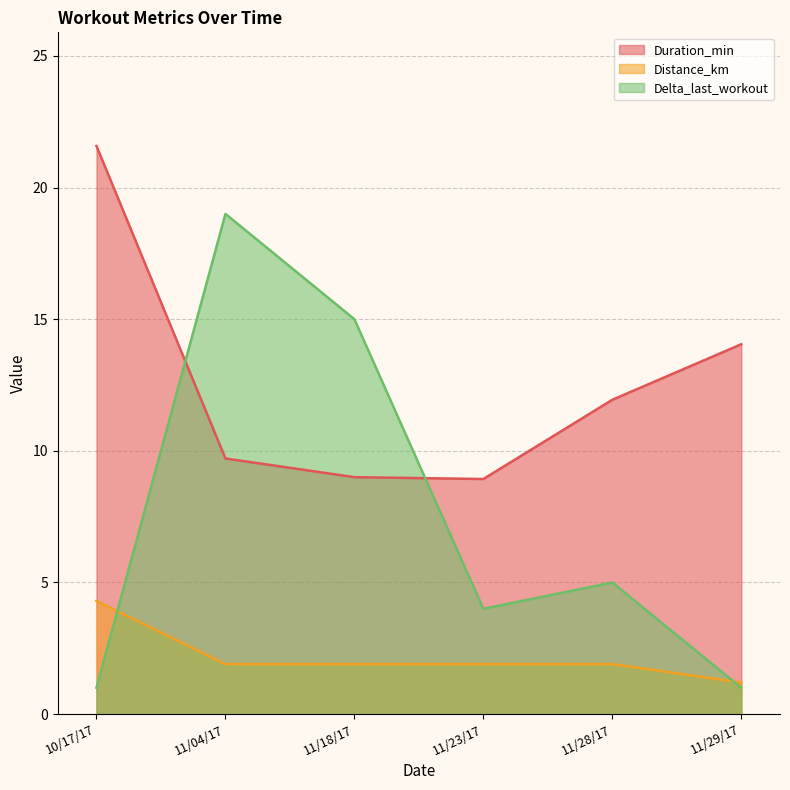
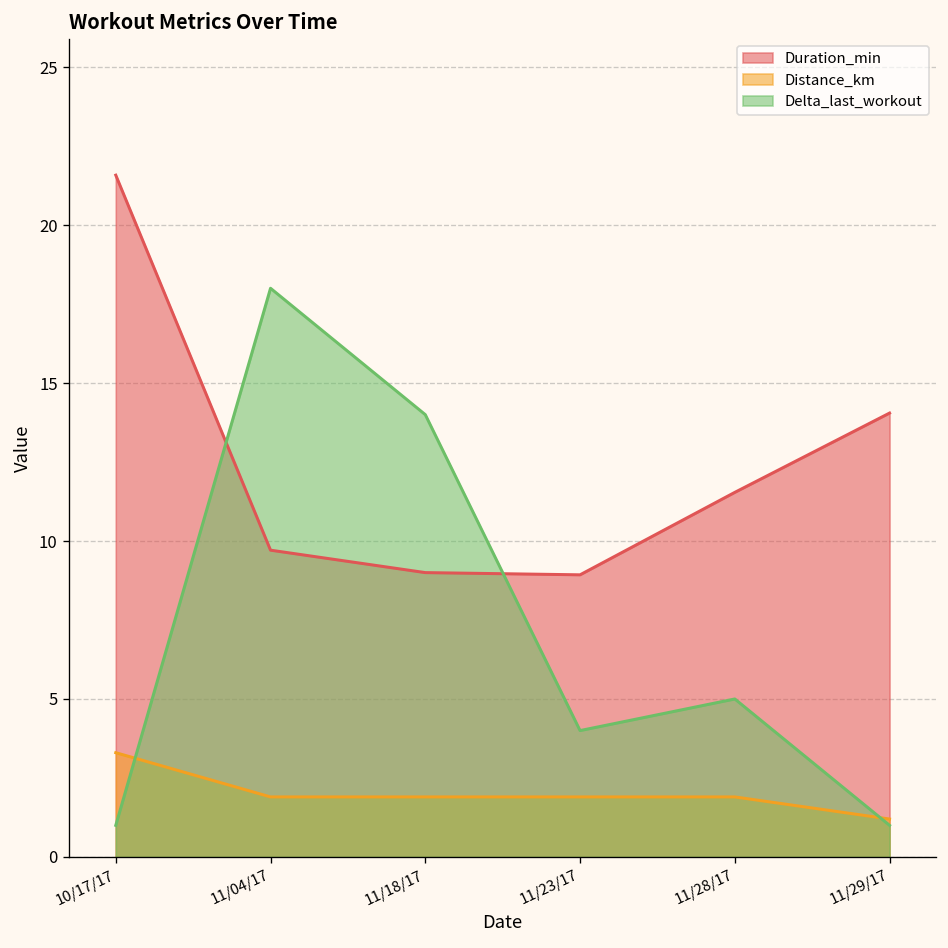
Distance_km, 10/17/17: 4.3 -> 3.3
Delta_last_workout, 11/04/17: 19 -> 18
Delta_last_workout, 11/18/17: 15 -> 14
Duration_min, 11/28/17: 11.9 -> 11.5
